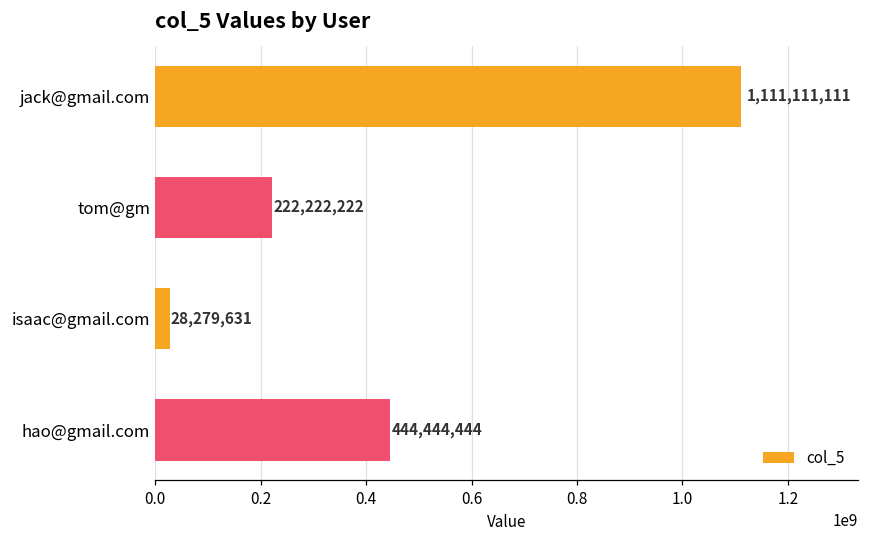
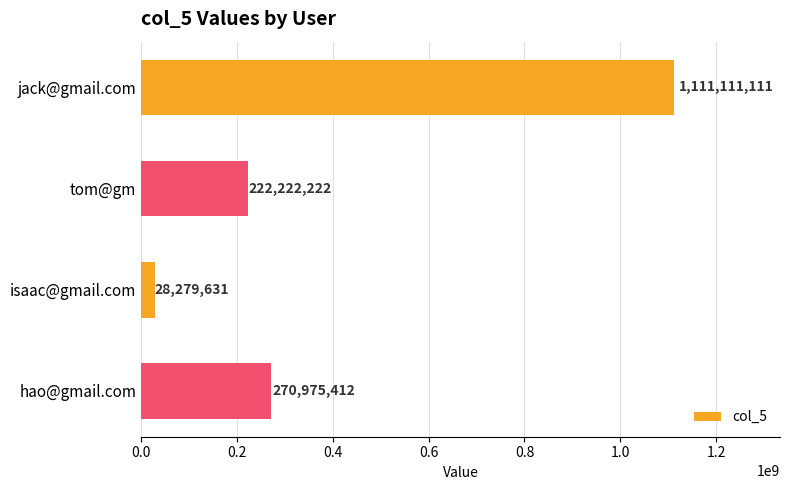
hao@gmail.com: 444,444,444 -> 270,975,412
